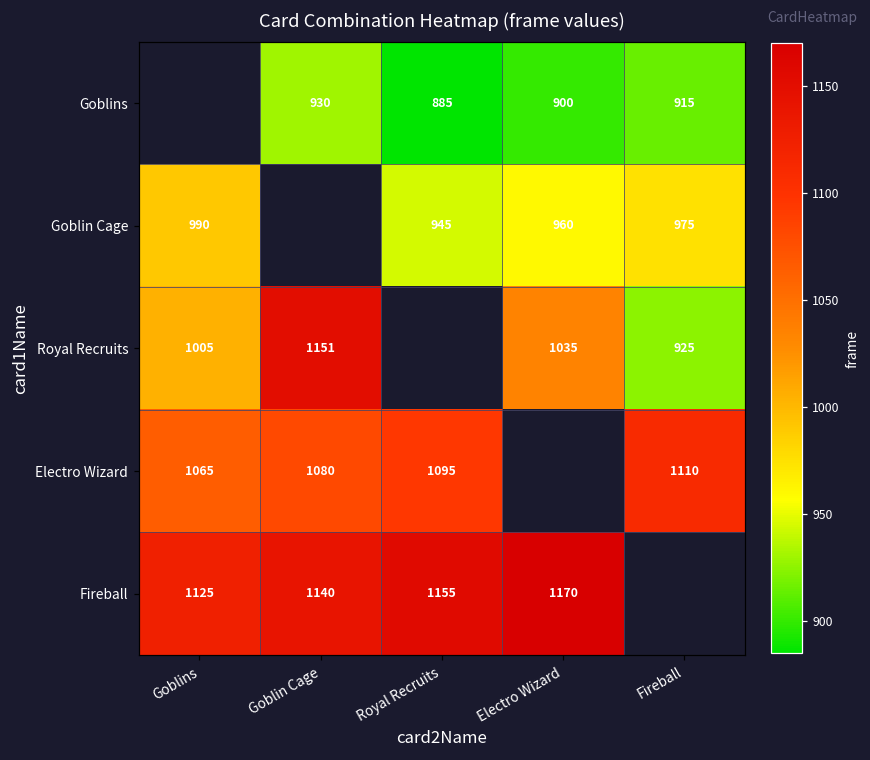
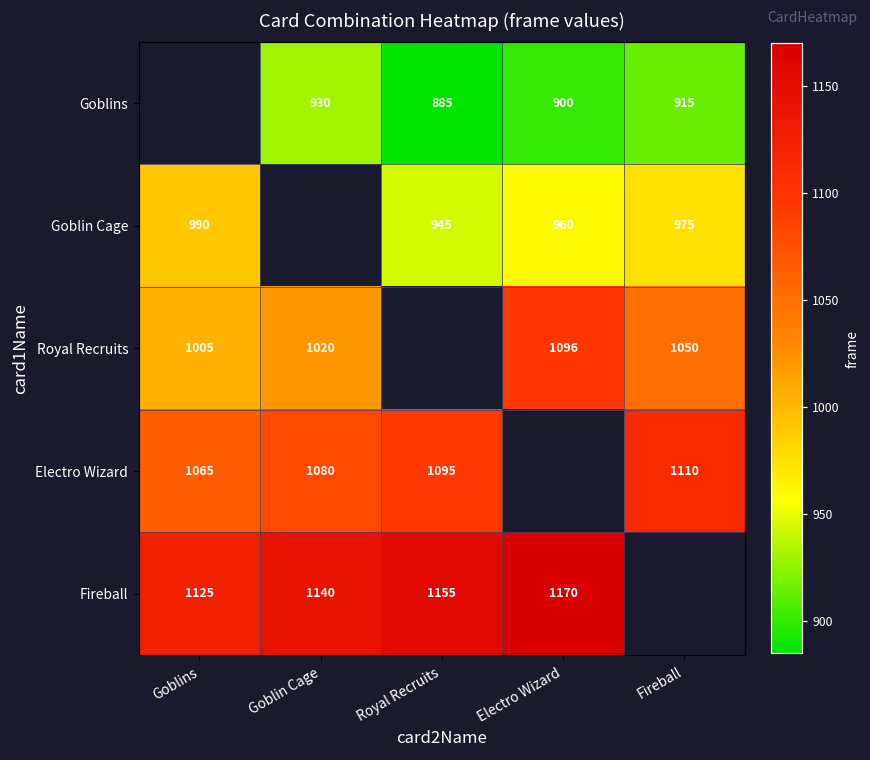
Royal Recruits, Goblin Cage: 1151 -> 1020
Royal Recruits, Electro Wizard: 1035 -> 1096
Royal Recruits, Fireball: 925 -> 1050
